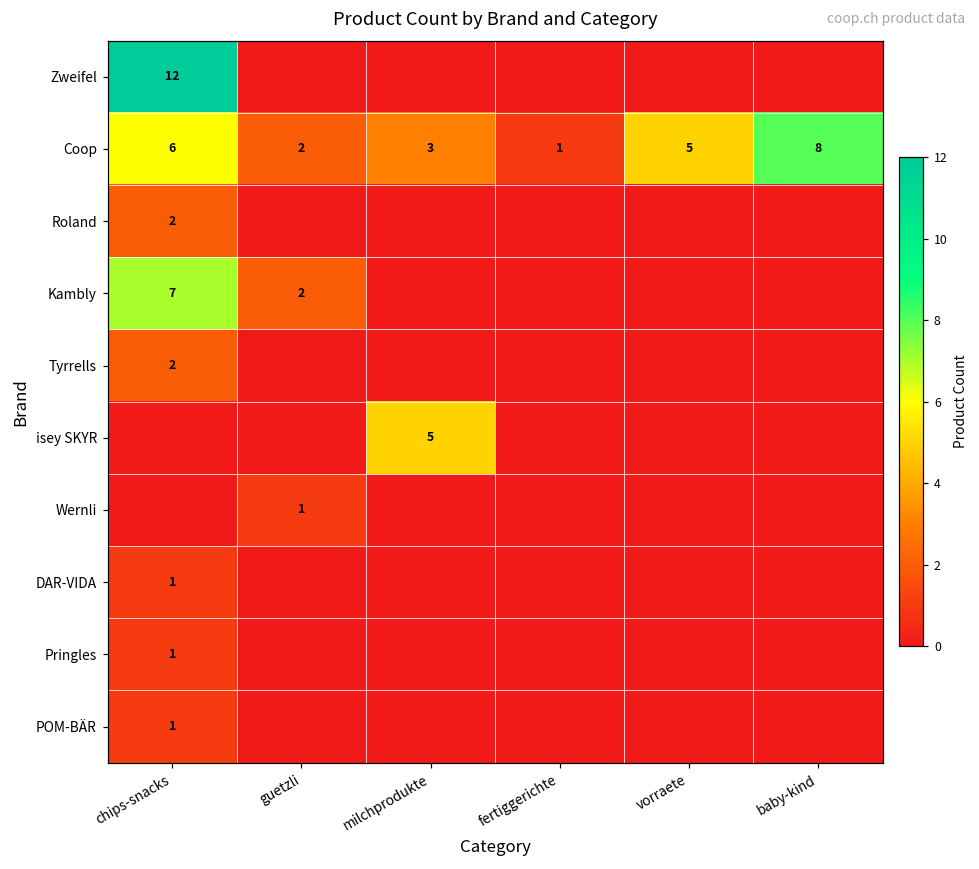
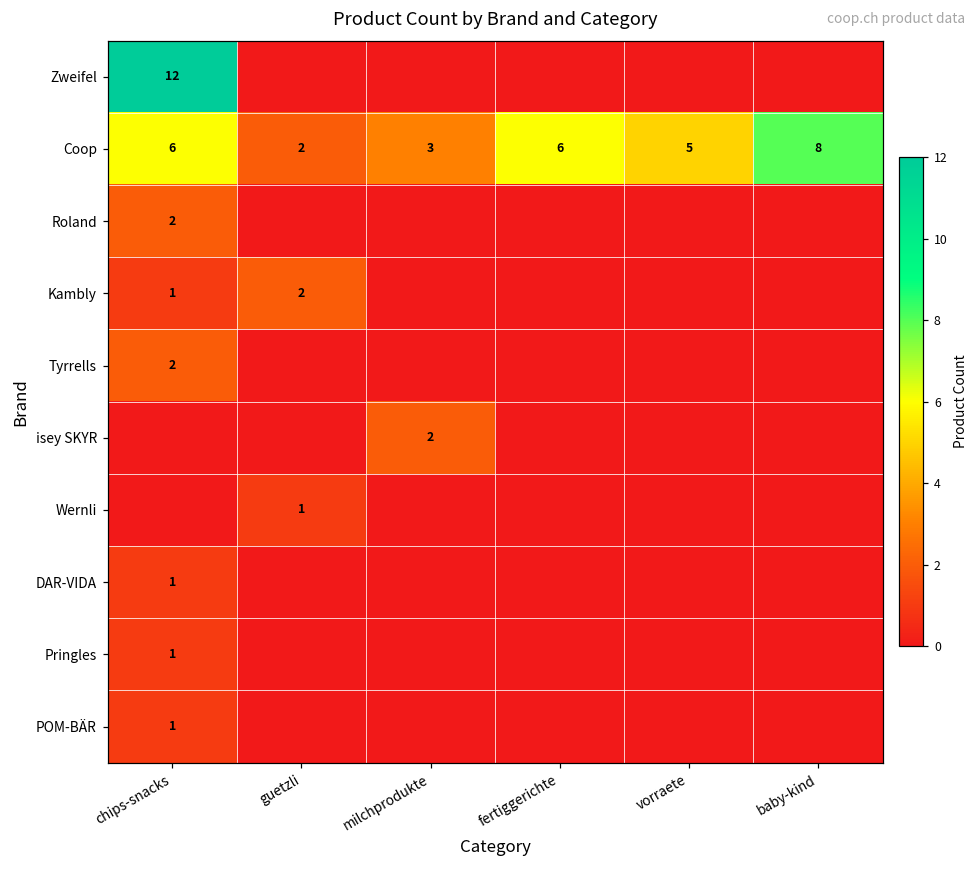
Coop, fertiggerichte: 1 -> 6
Kambly, chips-snacks: 7 -> 1
isey SKYR, milchprodukte: 5 -> 2
